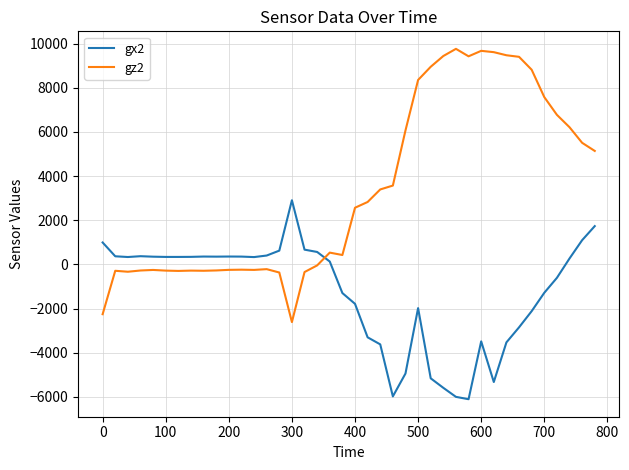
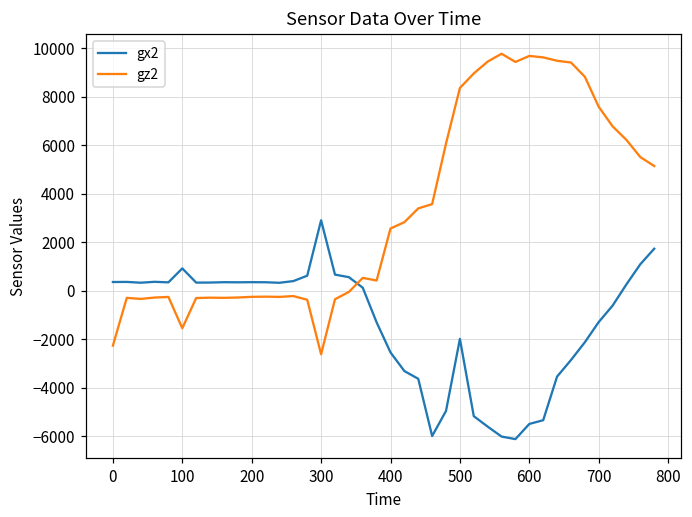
gx2, 0: 1000 -> 400
gx2, 100: 300 -> 900
gz2, 100: -300 -> -1500
gx2, 400: -1800 -> -2500
gx2, 600: -3500 -> -5500
